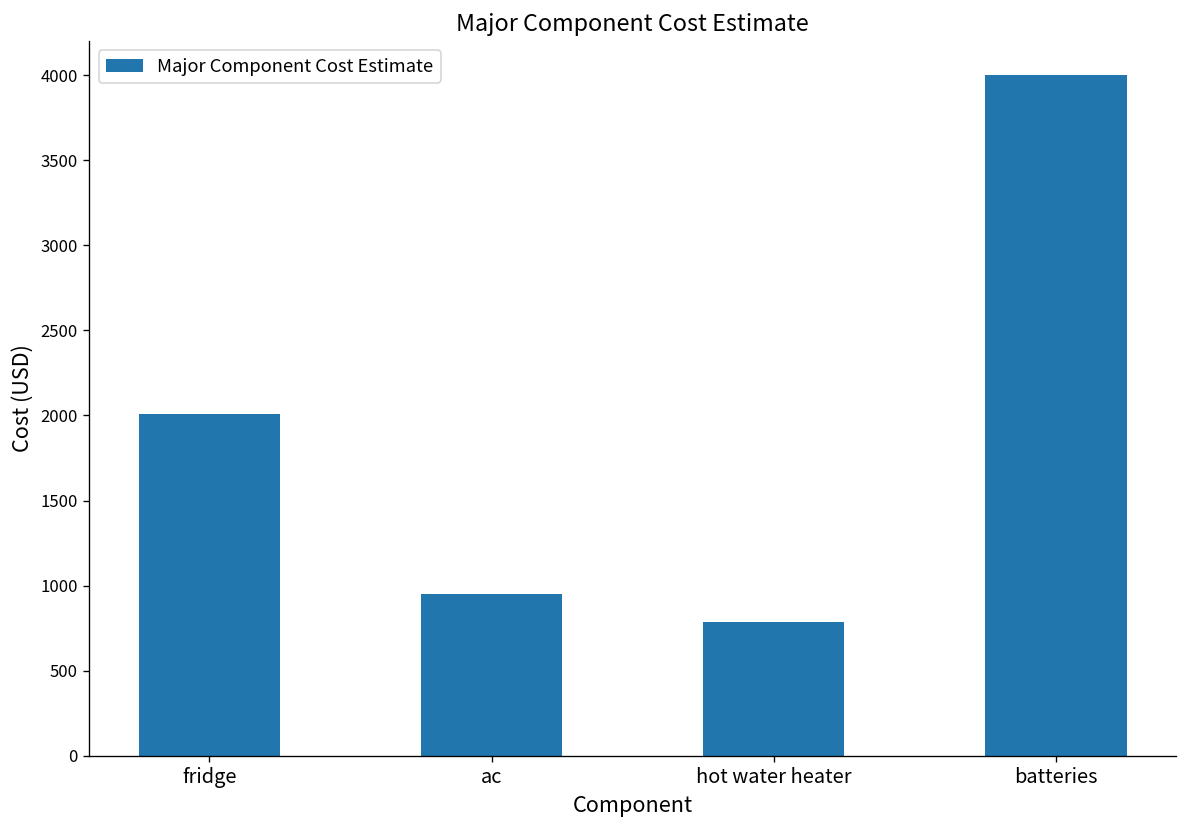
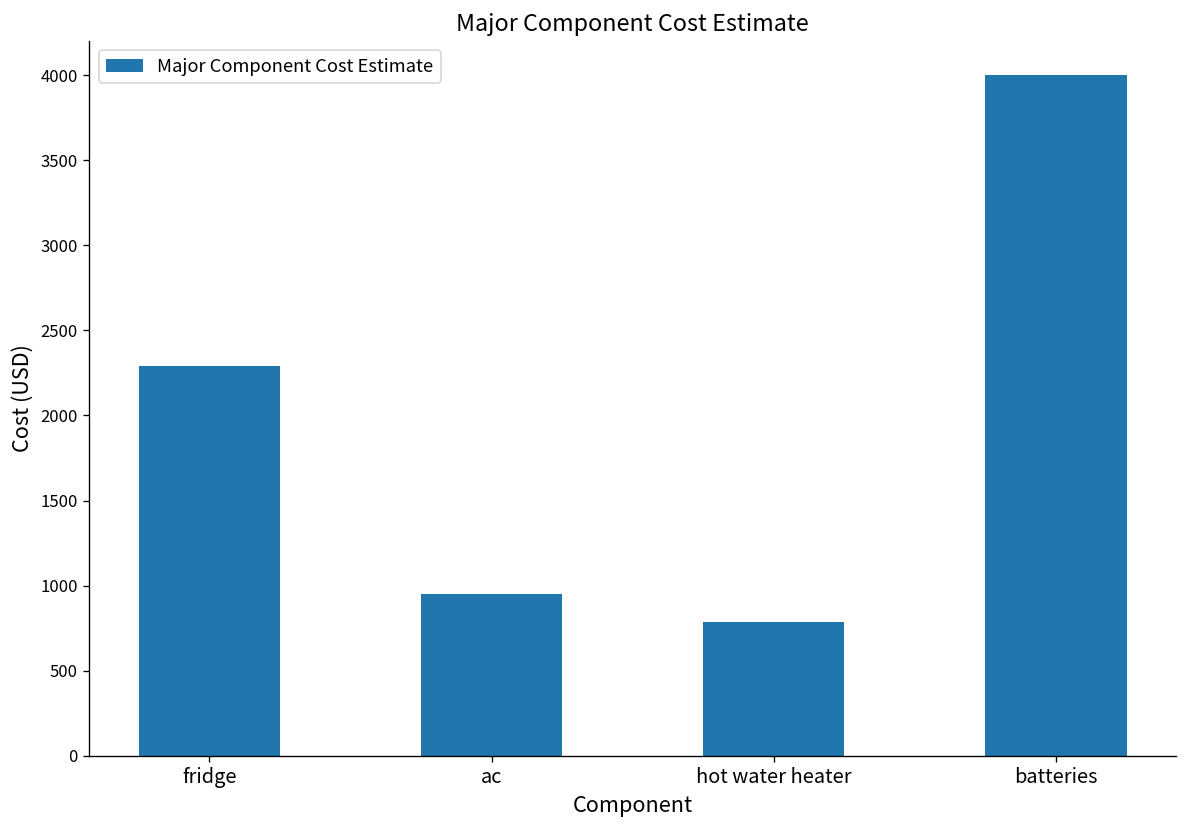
fridge: 2010 -> 2290
